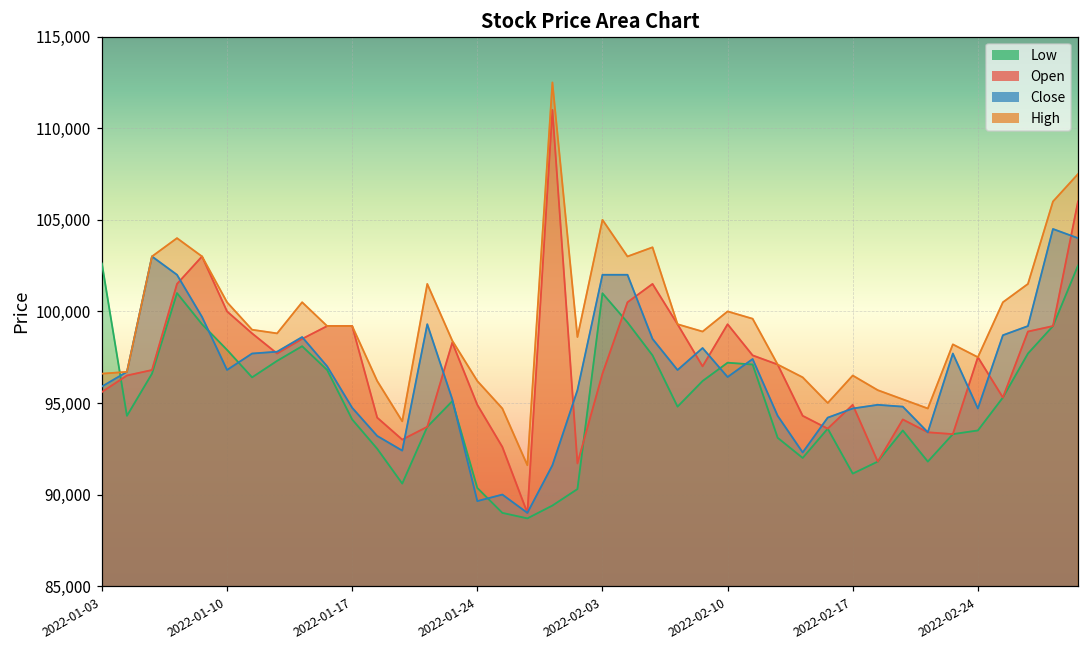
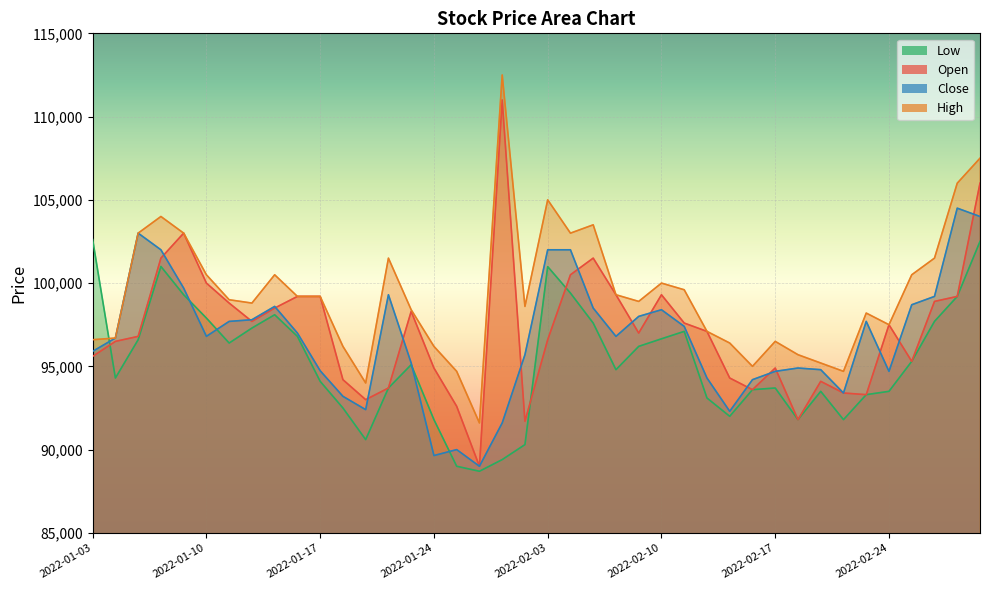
Low, 2022-01-24: 90,400 -> 91,800
Low, 2022-02-10: 97,200 -> 96,700
Close, 2022-02-10: 96,400 -> 98,400
Low, 2022-02-17: 91,100 -> 93,700
